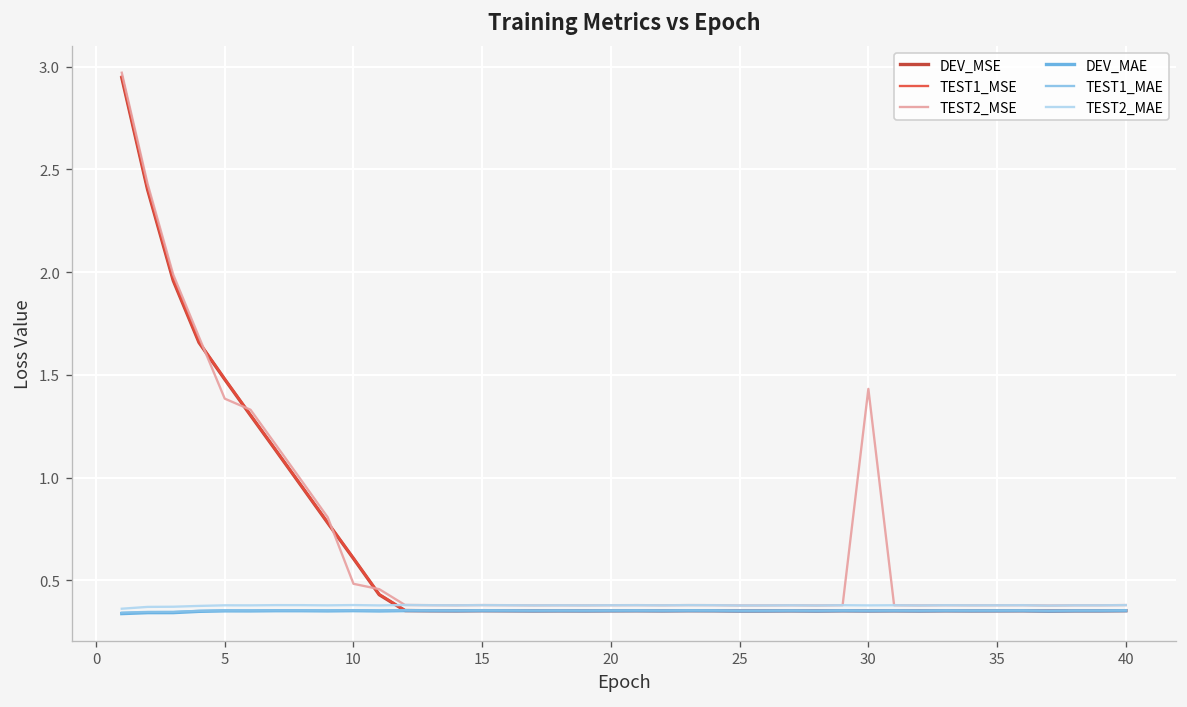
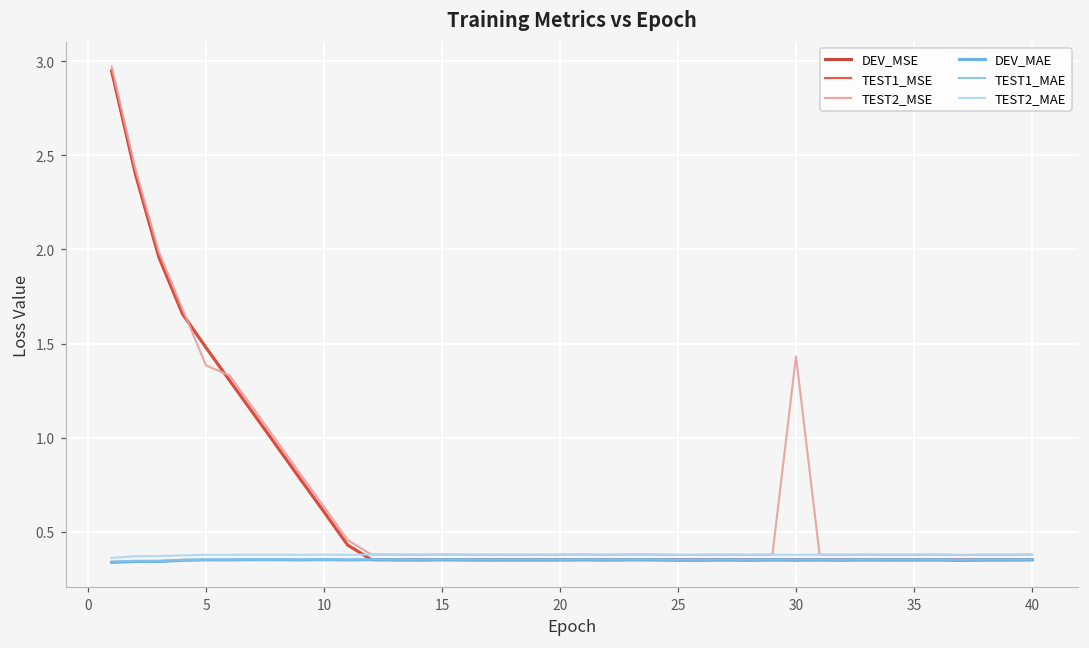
TEST2_MSE, 10: 0.48 -> 0.63
